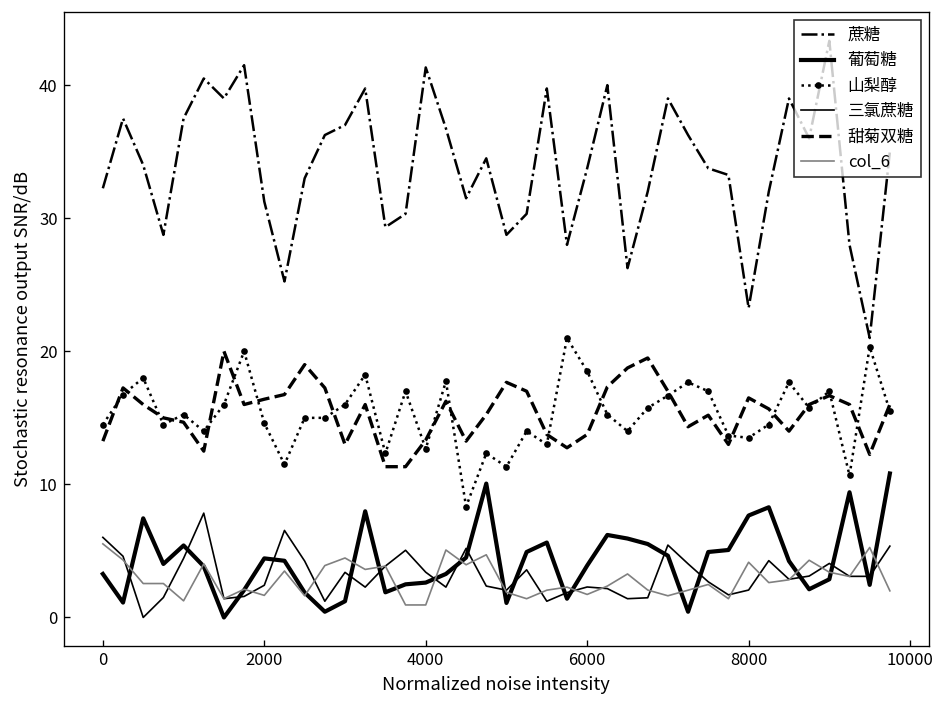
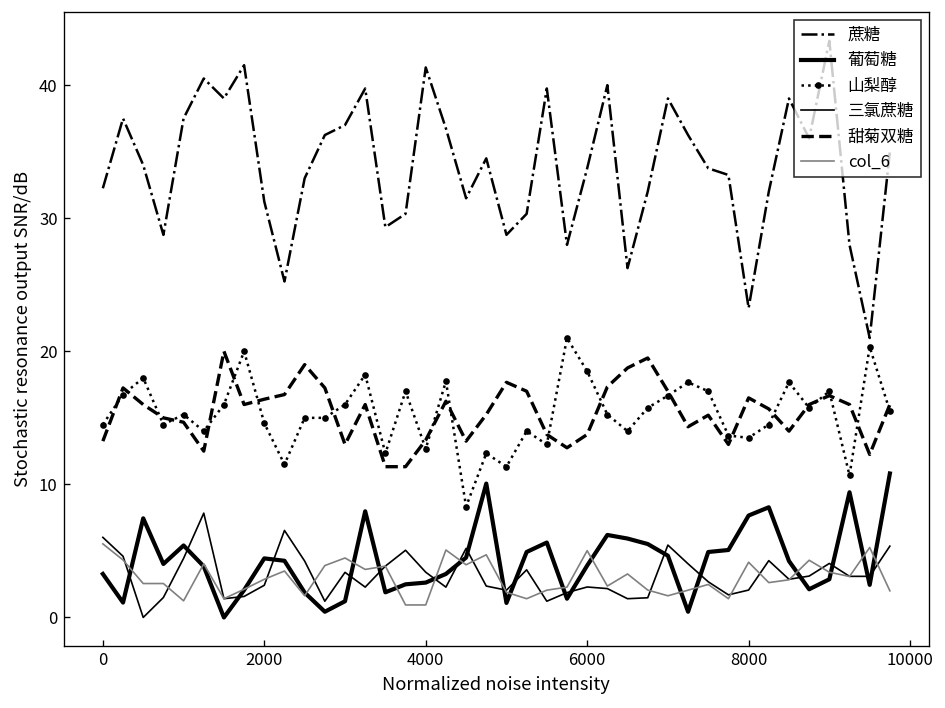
col_6, 2000: 1.7 -> 2.9
col_6, 6000: 1.7 -> 5.0
